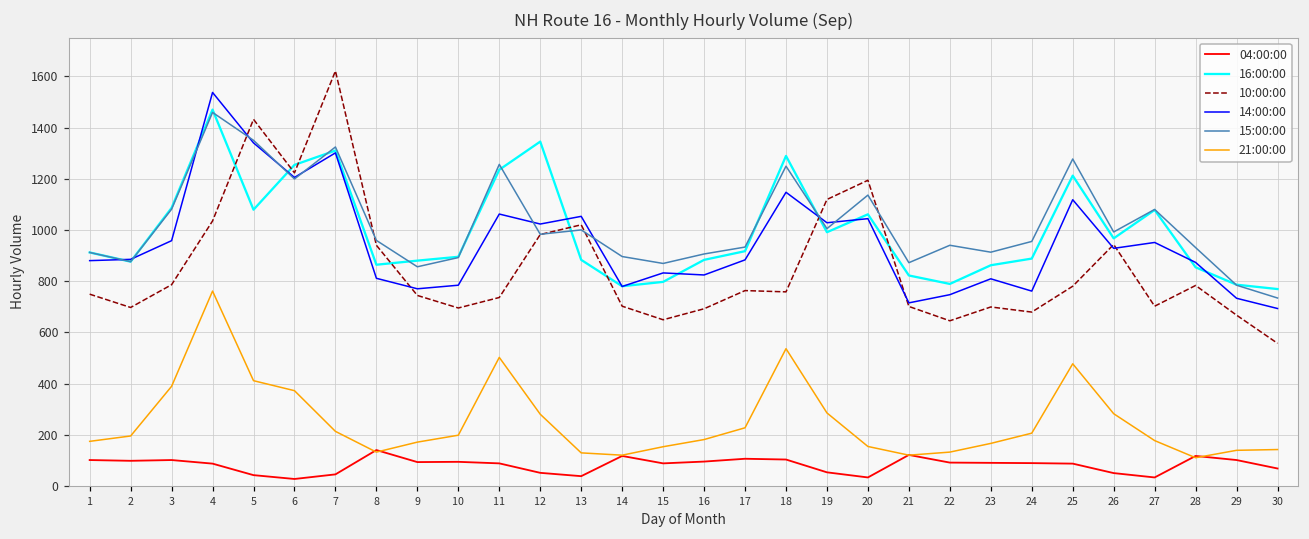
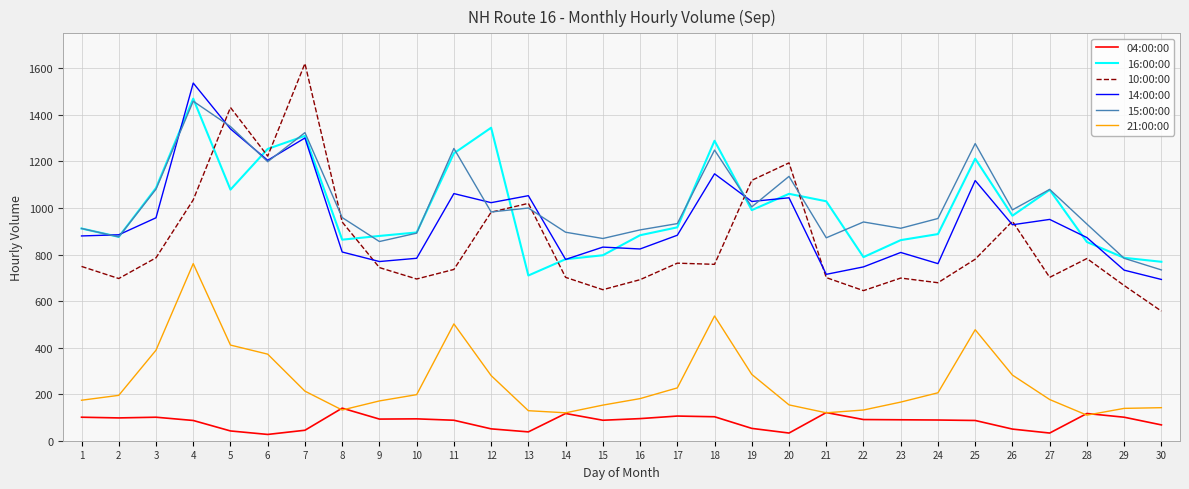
16:00:00, 13: 880 -> 710
16:00:00, 21: 820 -> 1030
